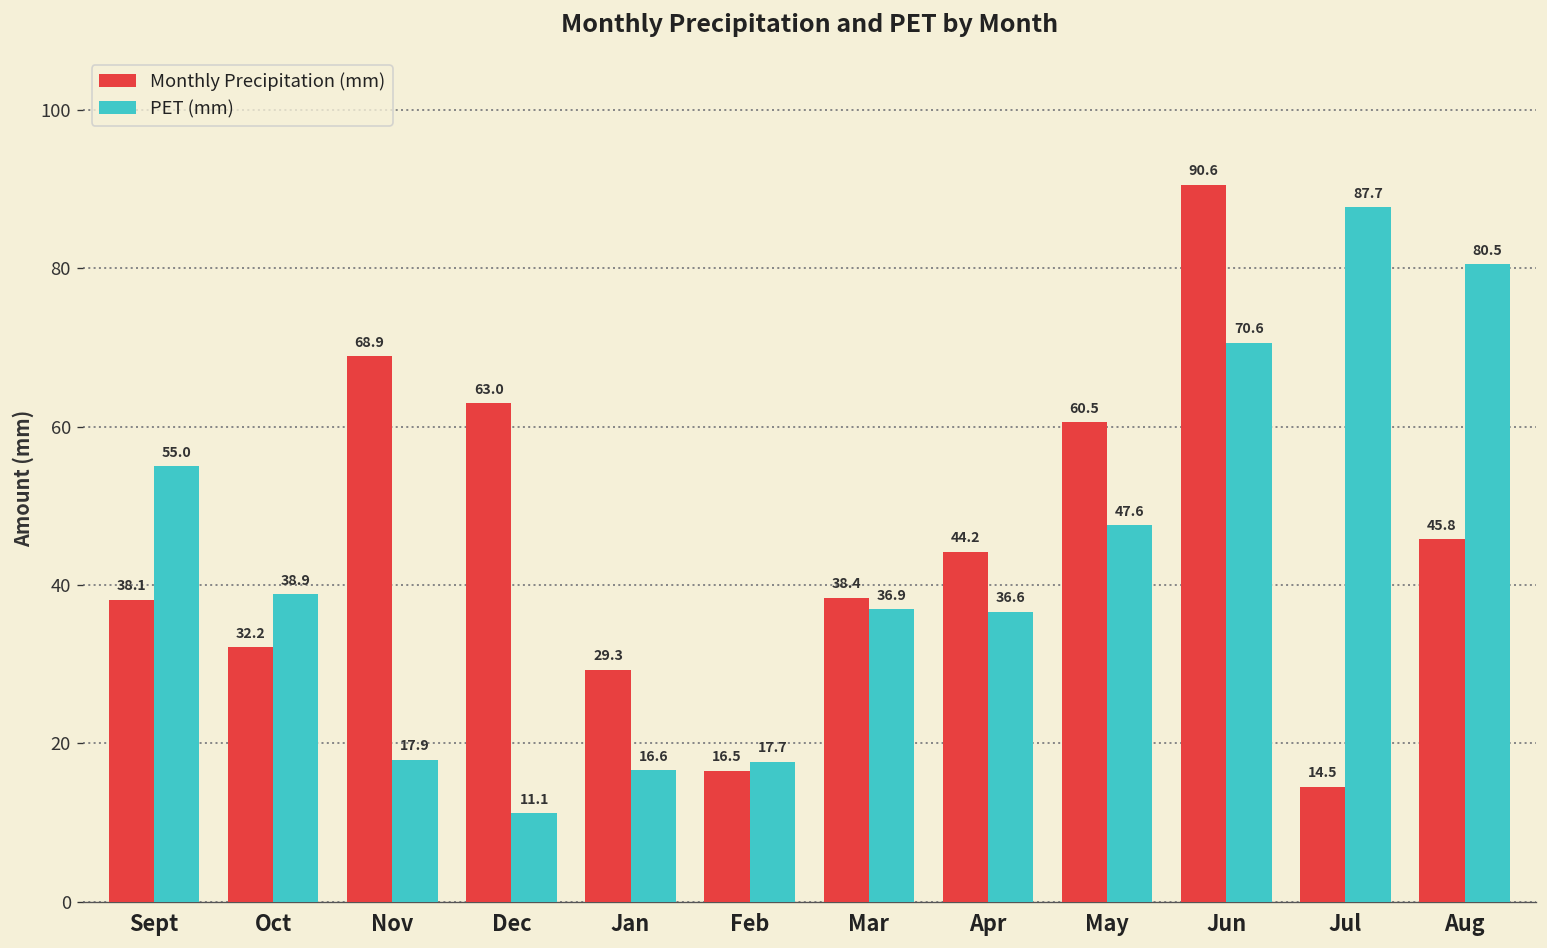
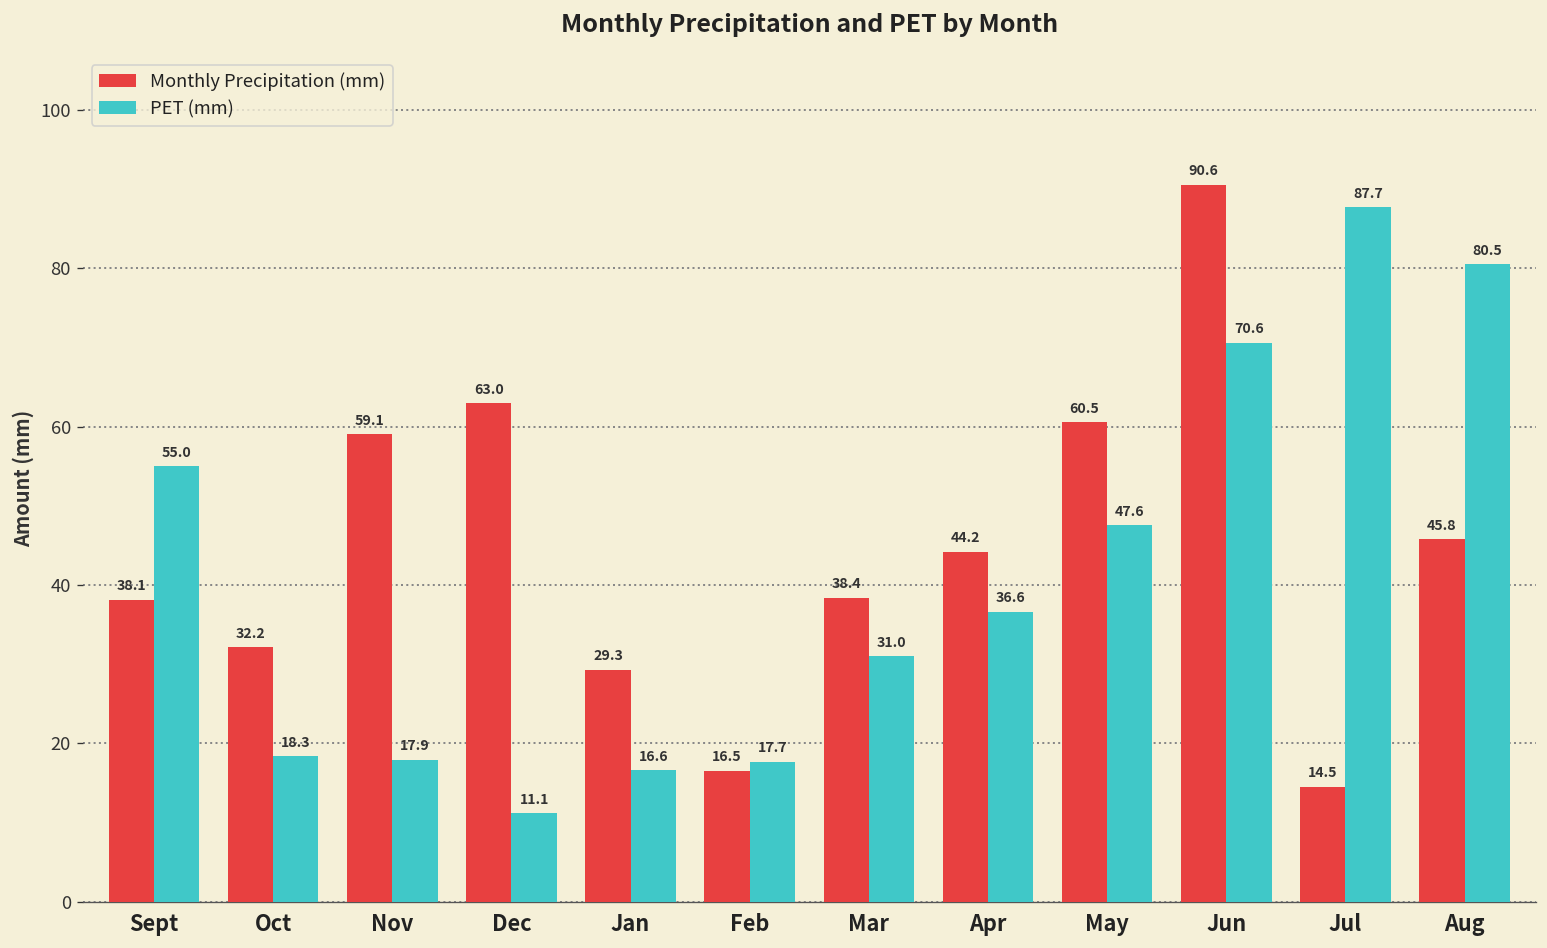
PET (mm), Oct: 38.9 -> 18.3
Monthly Precipitation (mm), Nov: 68.9 -> 59.1
PET (mm), Mar: 36.9 -> 31.0
